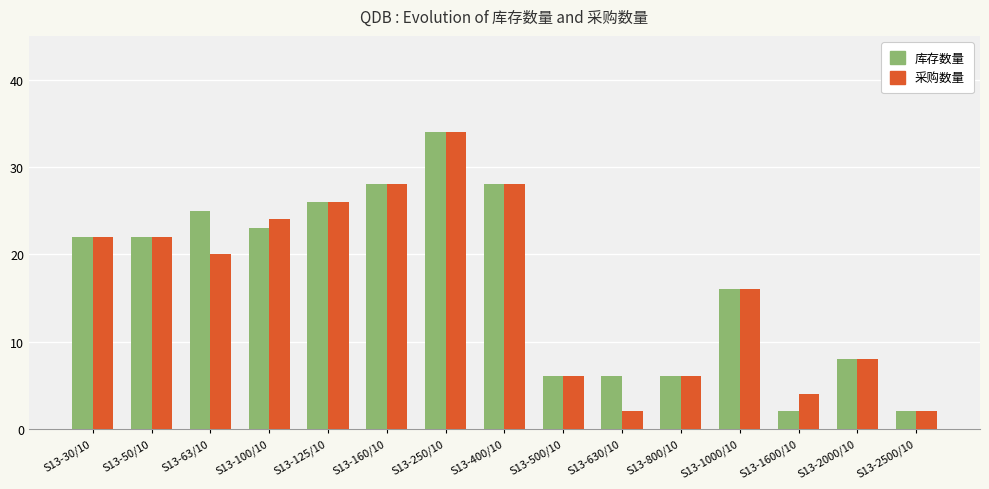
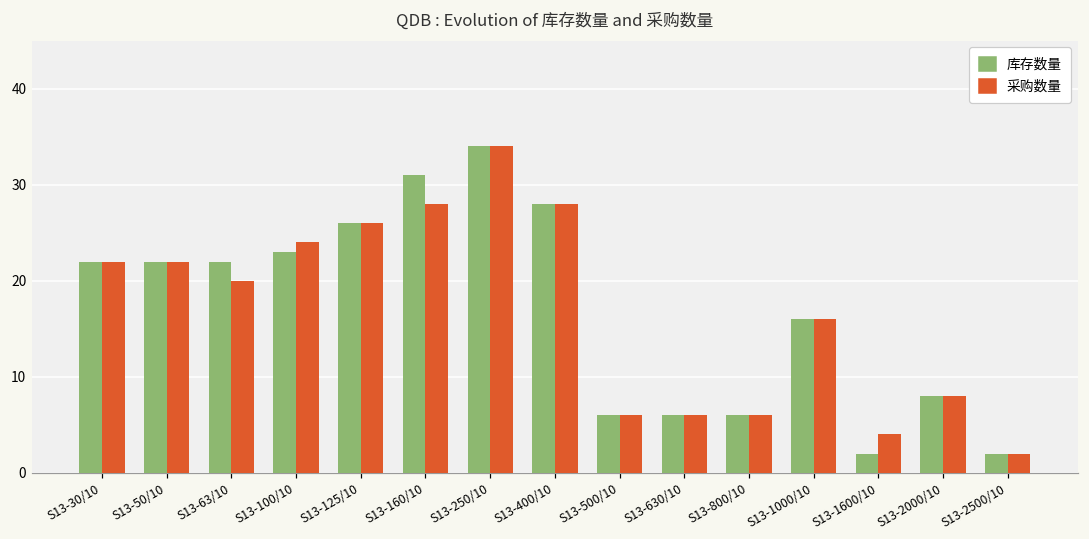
库存数量, S13-63/10: 25 -> 22
库存数量, S13-160/10: 28 -> 31
采购数量, S13-630/10: 2 -> 6
